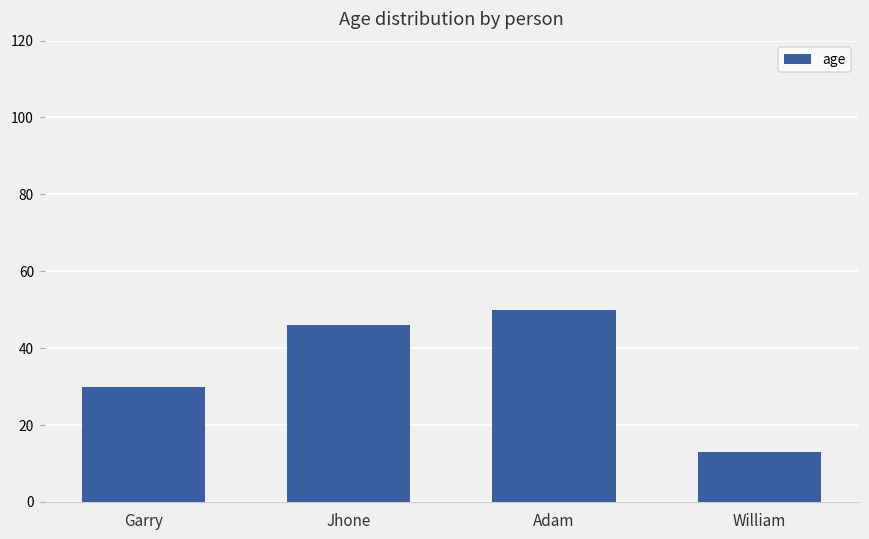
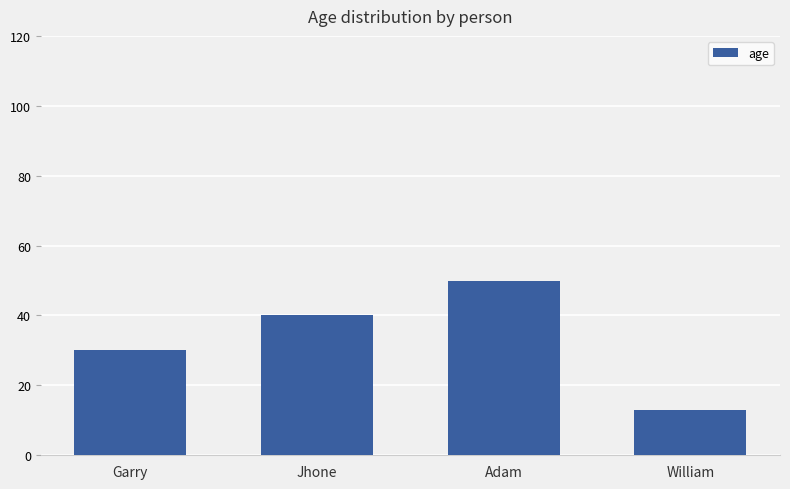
Jhone: 46 -> 40
